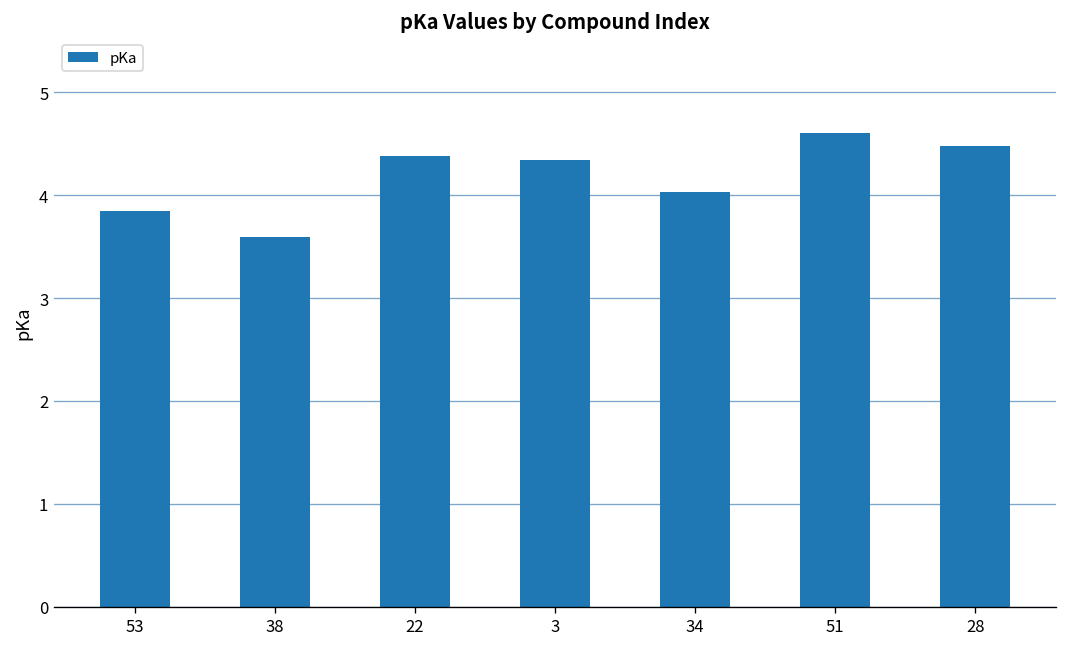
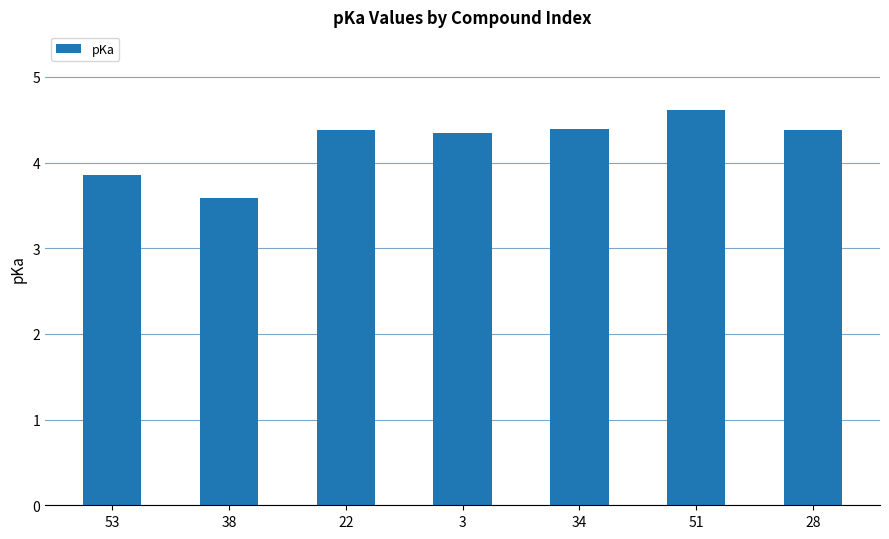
34: 4.0 -> 4.4
28: 4.5 -> 4.4
